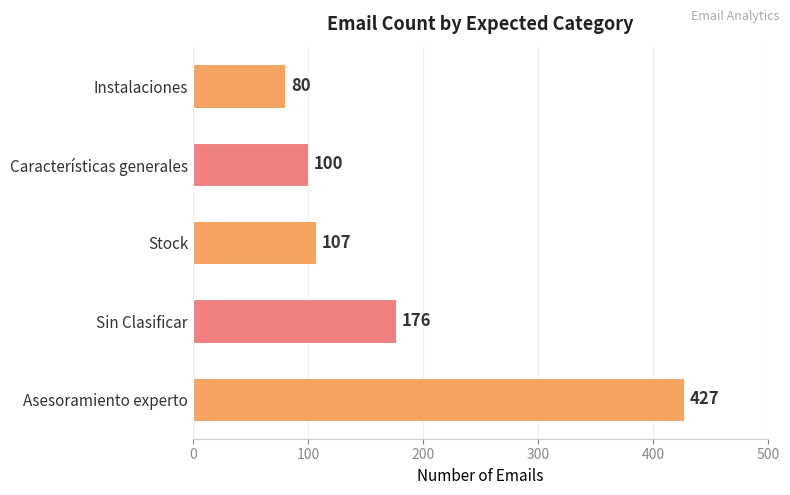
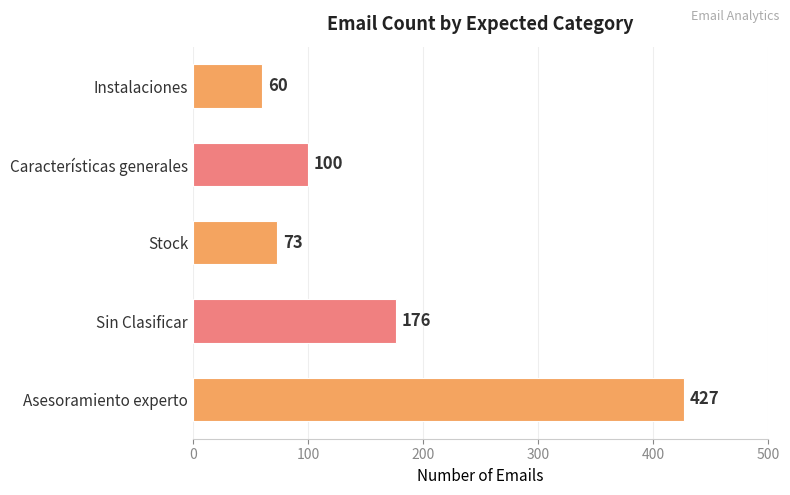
Instalaciones: 80 -> 60
Stock: 107 -> 73
